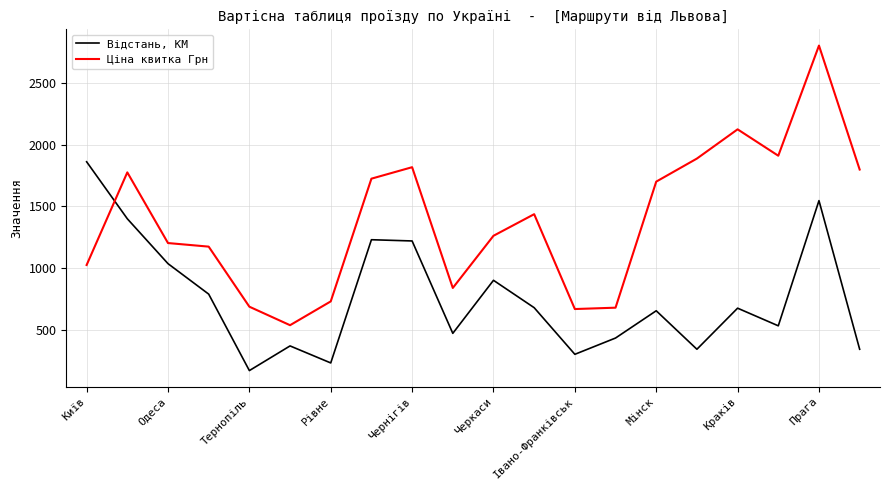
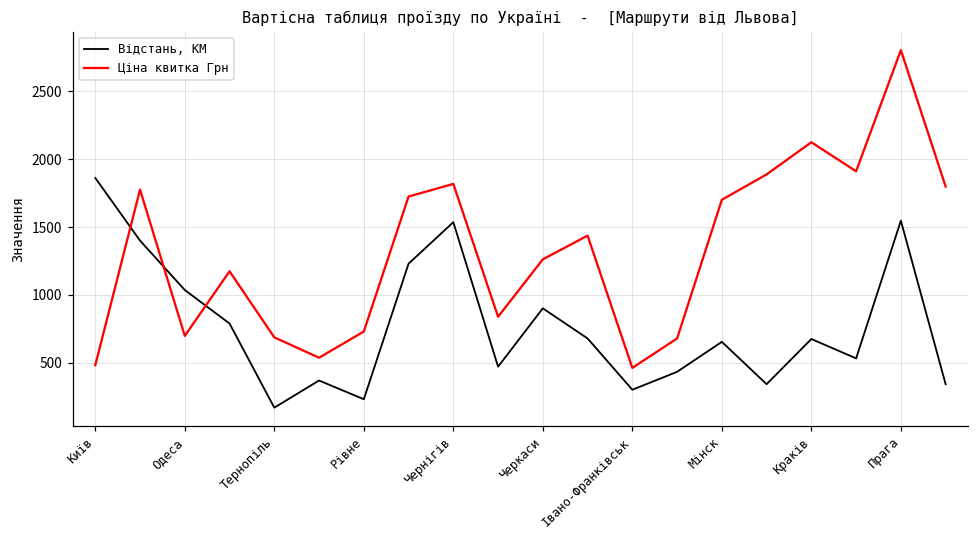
Ціна квитка Грн, Київ: 1030 -> 480
Ціна квитка Грн, Одеса: 1200 -> 700
Відстань, КМ, Чернігів: 1220 -> 1540
Ціна квитка Грн, Івано-Франківськ: 670 -> 460
